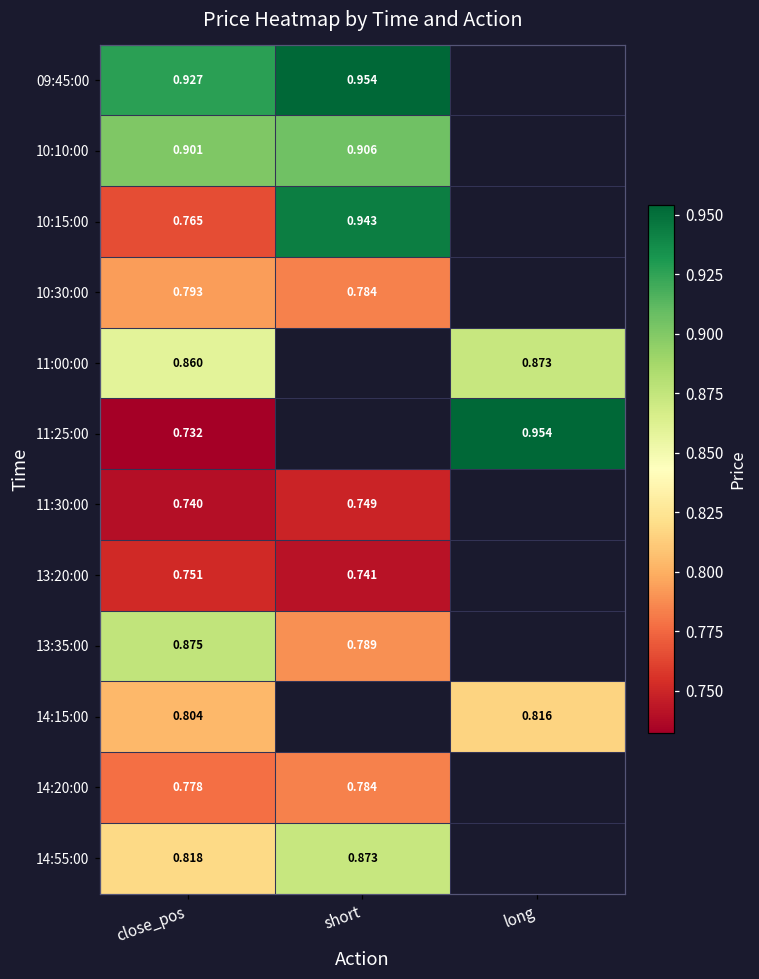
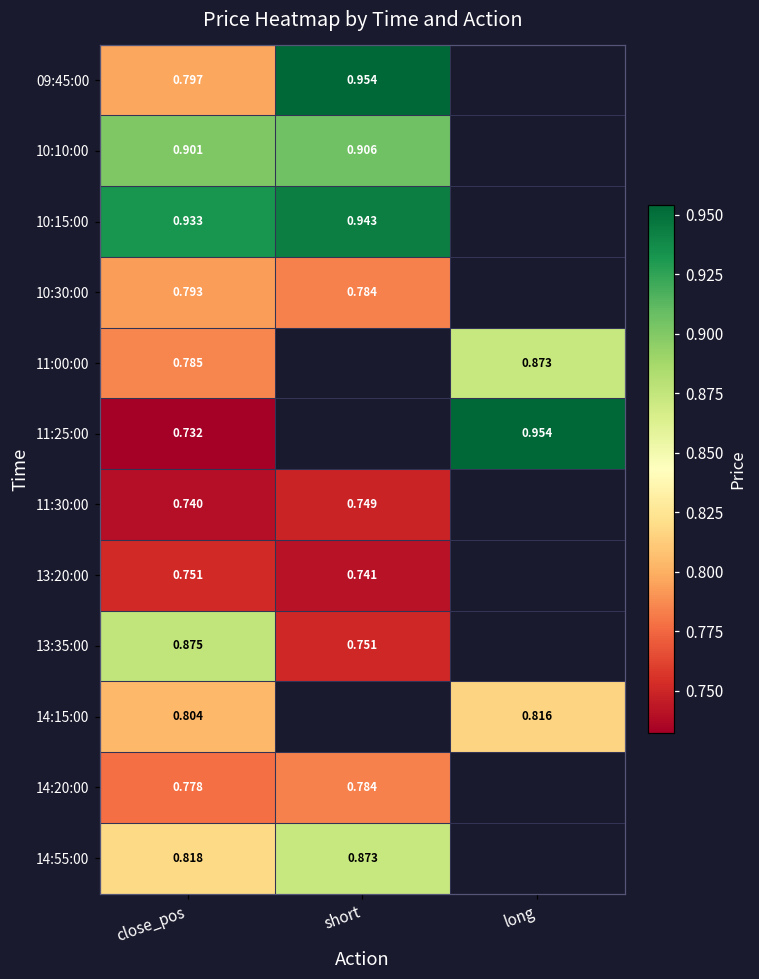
09:45:00, close_pos: 0.927 -> 0.797
10:15:00, close_pos: 0.765 -> 0.933
11:00:00, close_pos: 0.860 -> 0.785
13:35:00, short: 0.789 -> 0.751
